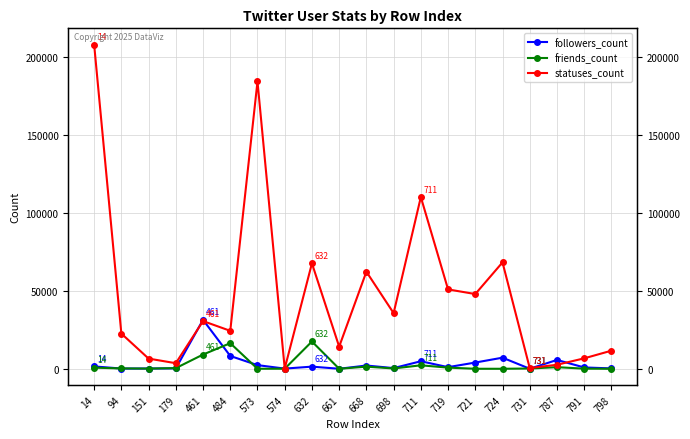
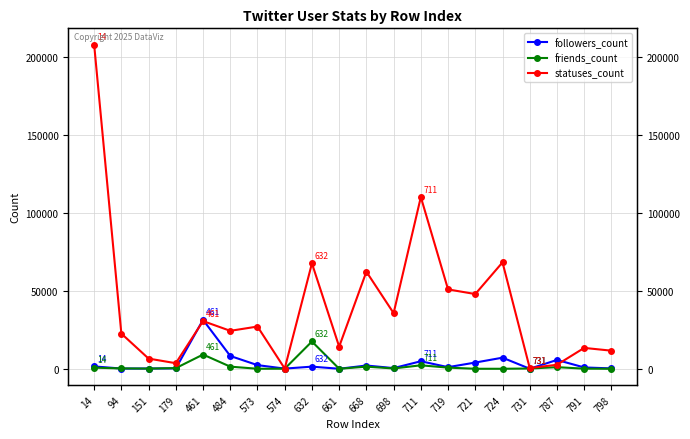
friends_count, 484: 16000 -> 1000
statuses_count, 573: 184000 -> 27000
statuses_count, 791: 7000 -> 13000
